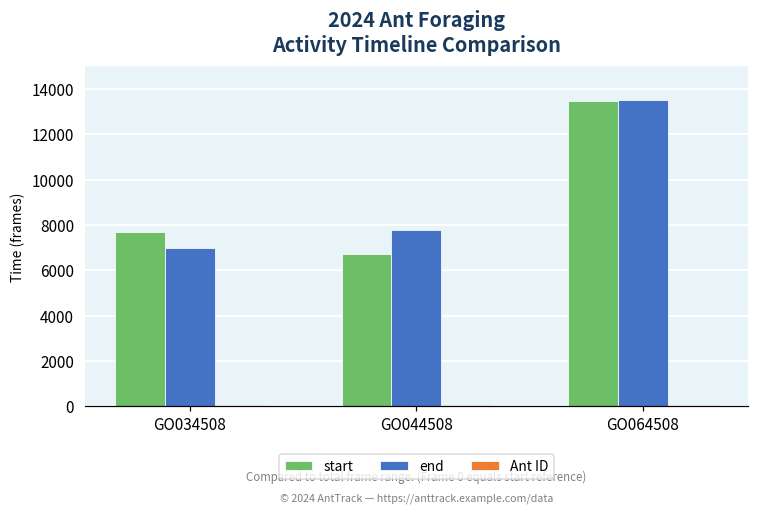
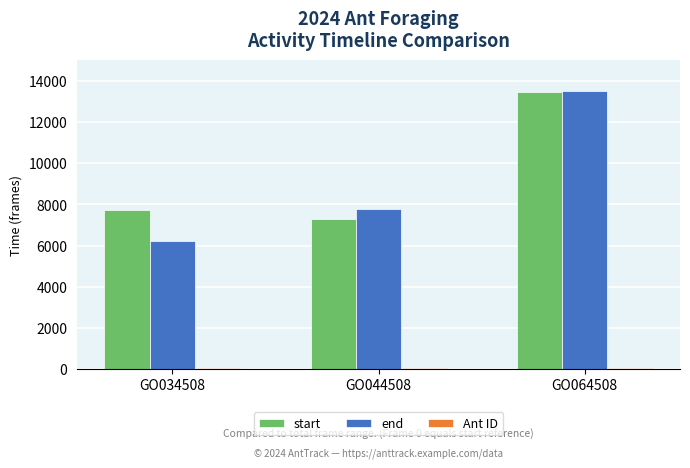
end, GO034508: 7000 -> 6200
start, GO044508: 6700 -> 7300
